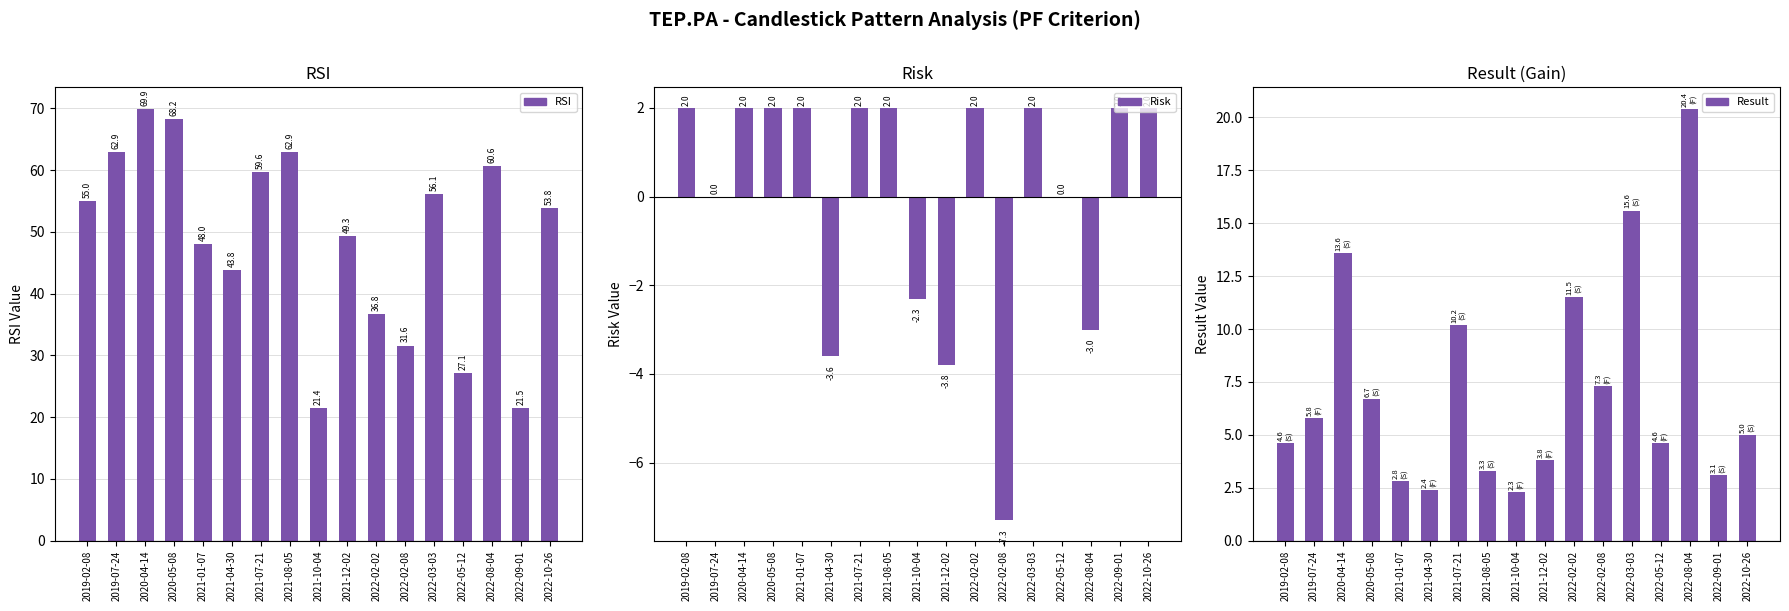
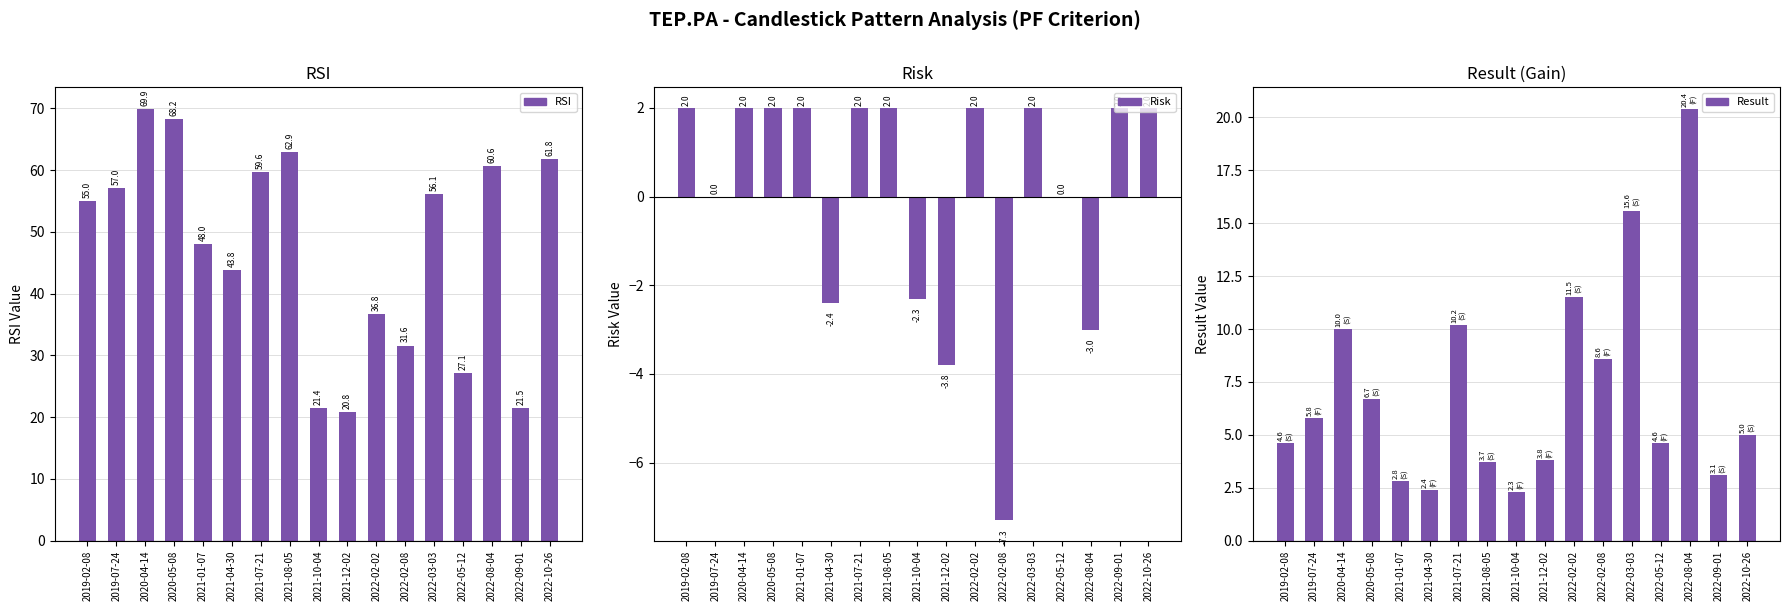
RSI, 2019-07-24: 62.9 -> 57.0
RSI, 2021-12-02: 49.3 -> 20.8
RSI, 2022-10-26: 53.8 -> 61.8
Risk, 2021-04-30: -3.6 -> -2.4
Result (Gain), 2020-04-14: 13.6 -> 10.0
Result (Gain), 2021-08-05: 3.3 -> 3.7
Result (Gain), 2022-02-08: 7.3 -> 8.6
